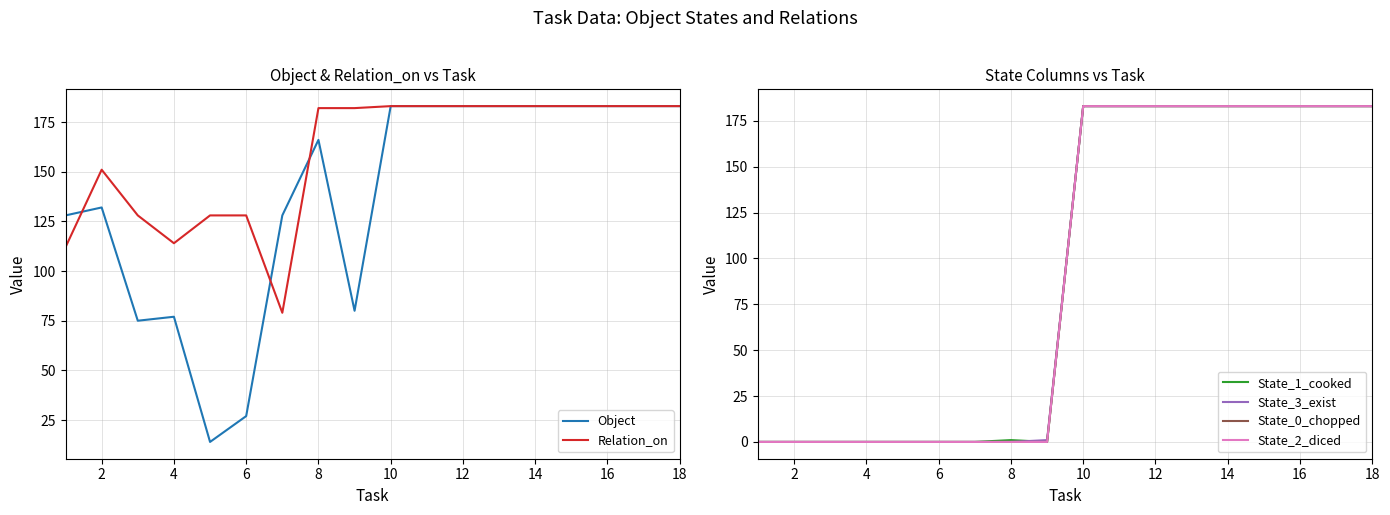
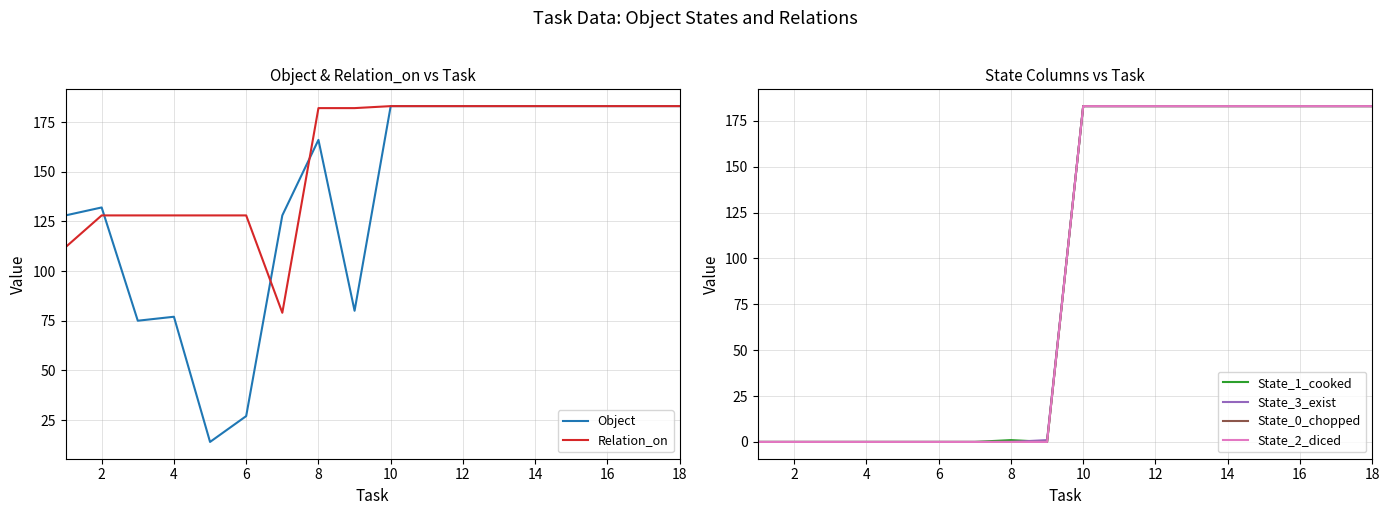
Object & Relation_on vs Task, Relation_on, 2: 151 -> 128
Object & Relation_on vs Task, Relation_on, 4: 114 -> 128
